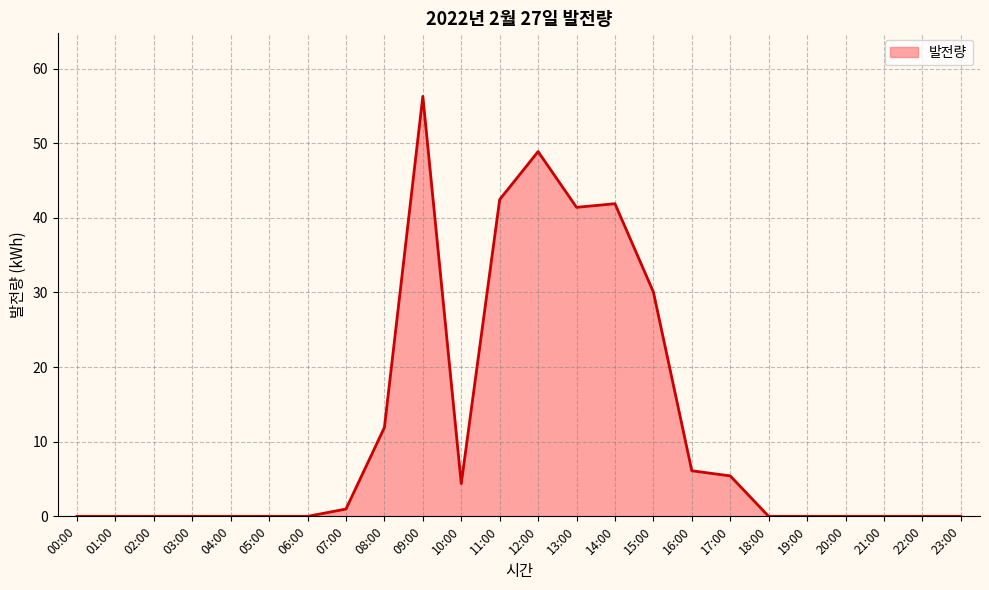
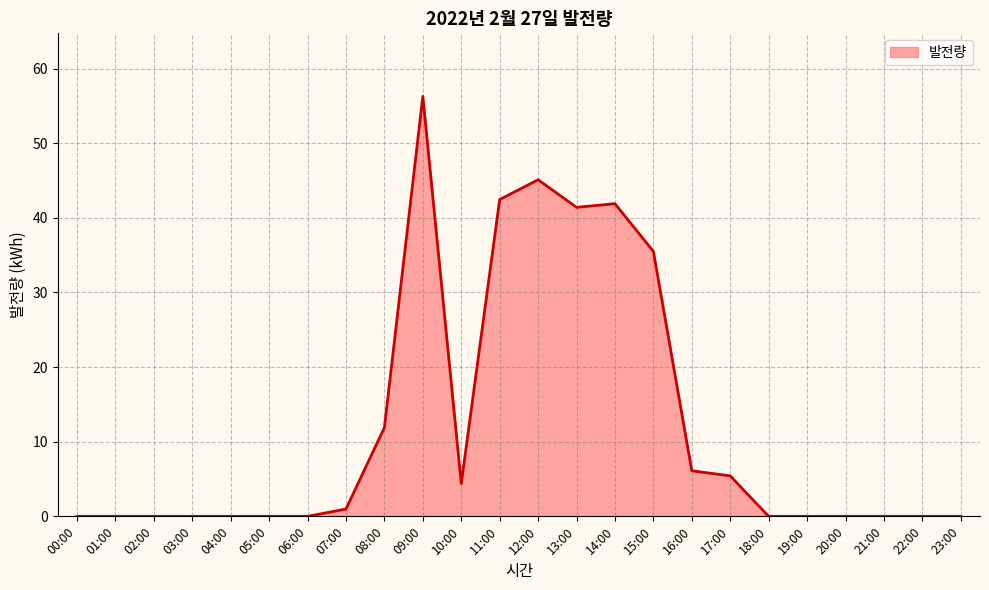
12:00: 49 -> 45
15:00: 30 -> 36
